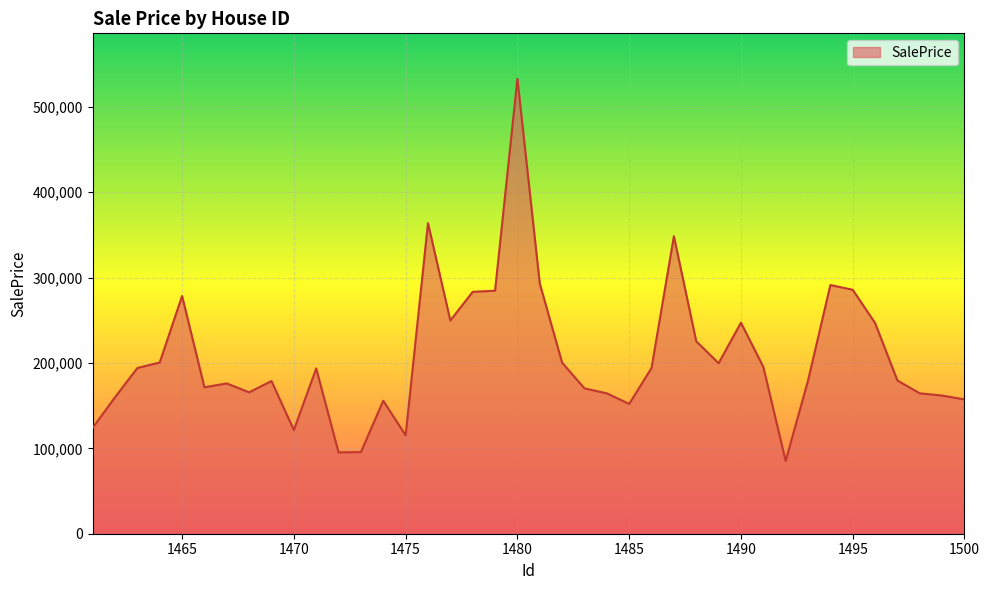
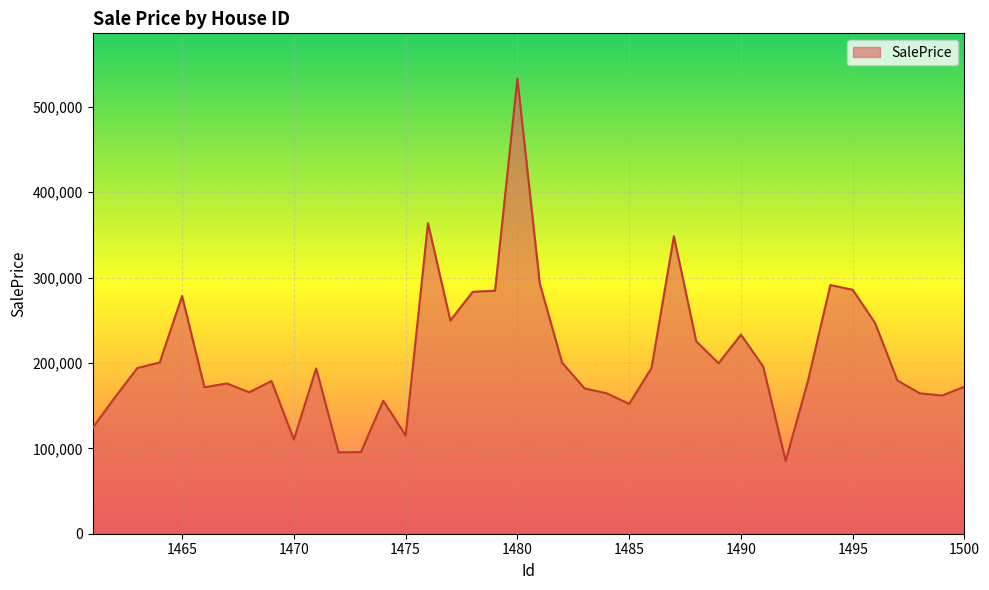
1470: 120,000 -> 110,000
1490: 250,000 -> 230,000
1500: 160,000 -> 170,000
